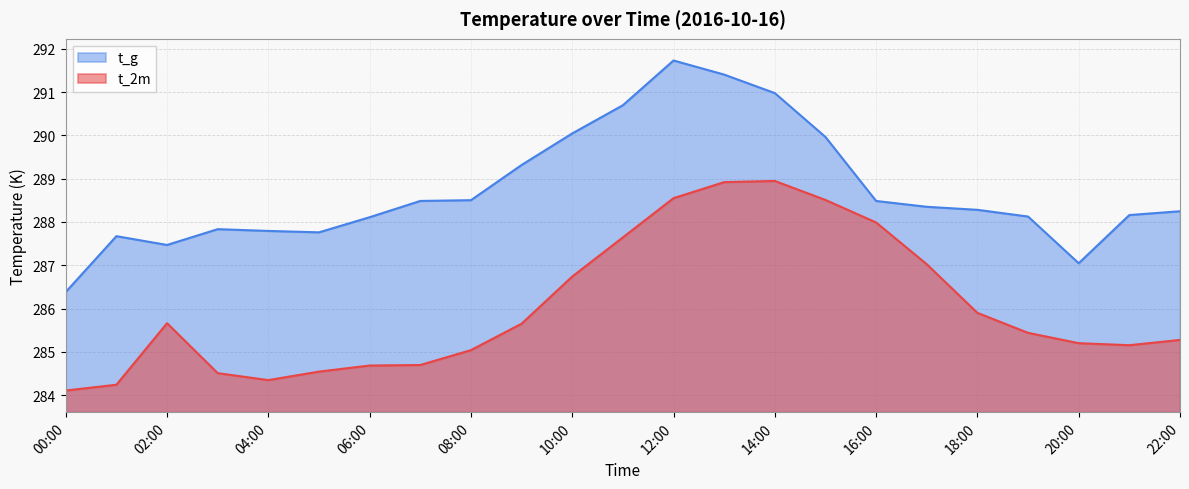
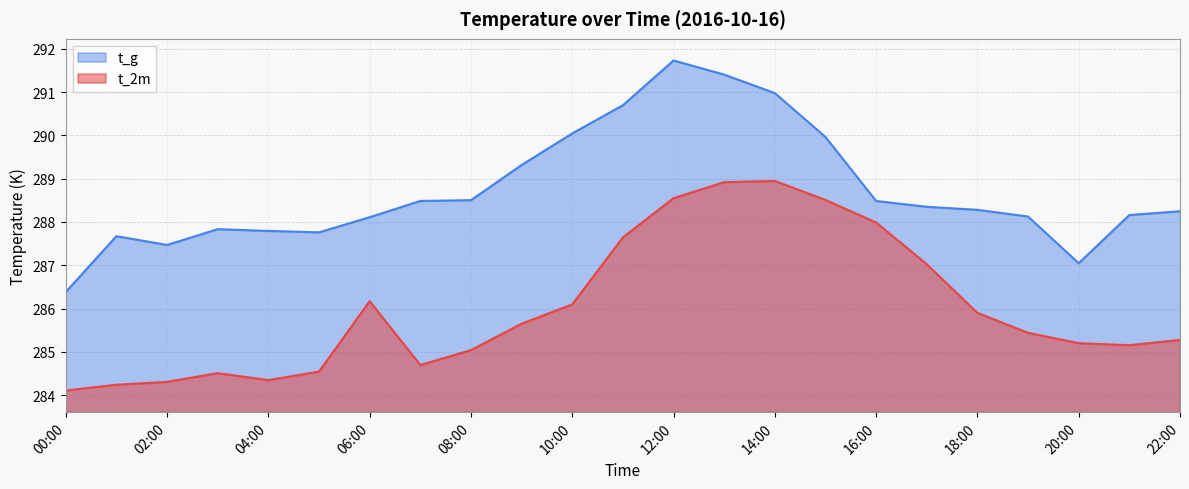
t_2m, 02:00: 285.7 -> 284.3
t_2m, 06:00: 284.7 -> 286.2
t_2m, 10:00: 286.7 -> 286.1
